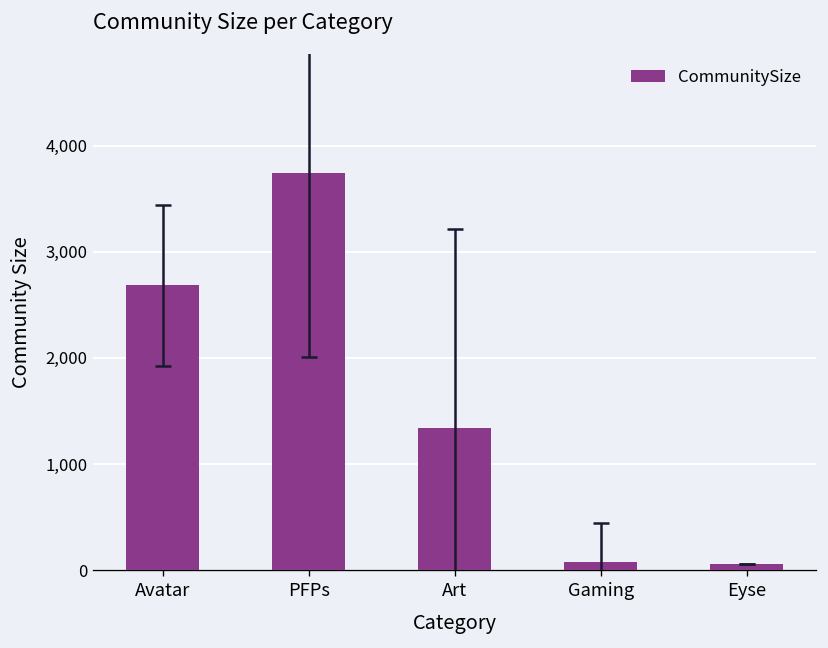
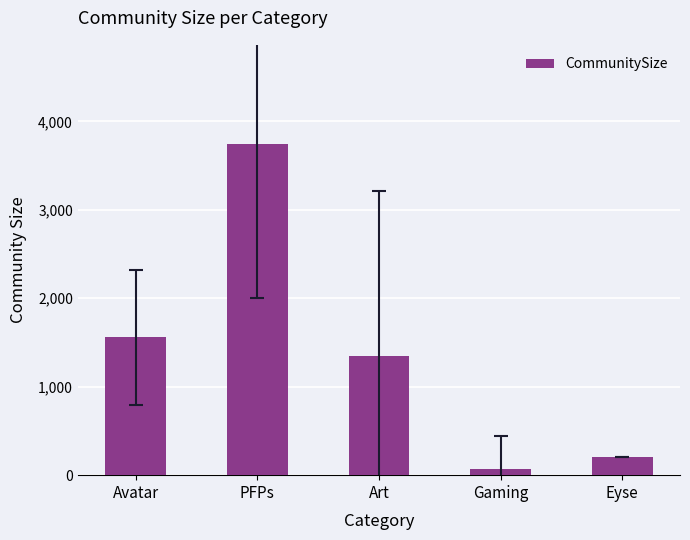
CommunitySize, Avatar: 2,700 -> 1,600
CommunitySize, Eyse: 100 -> 200
